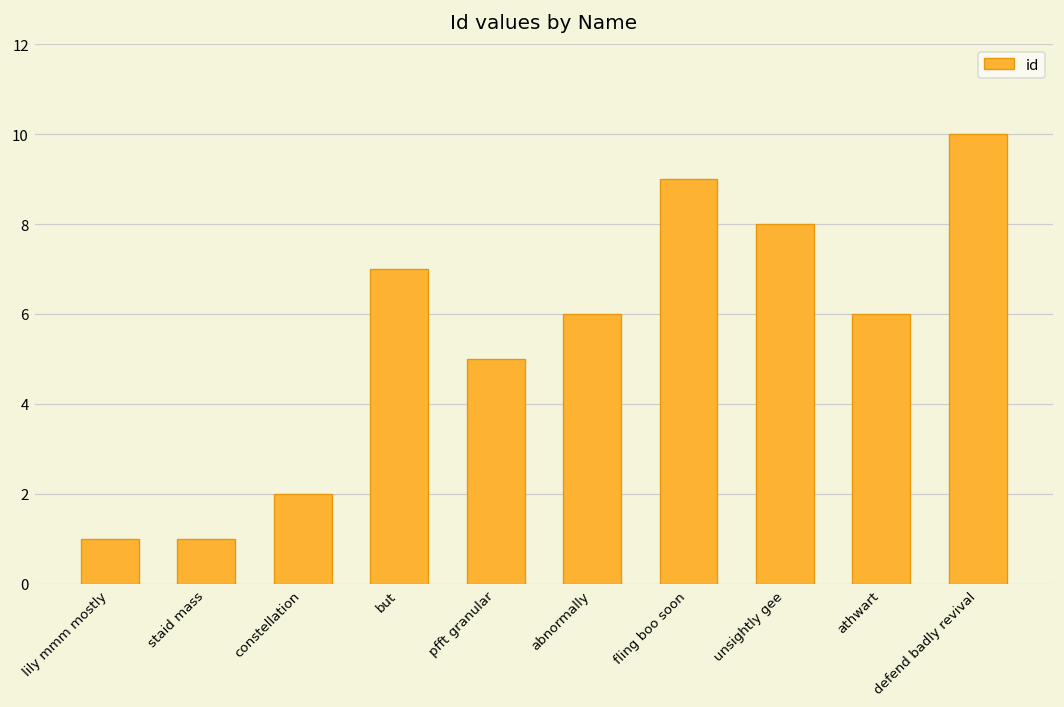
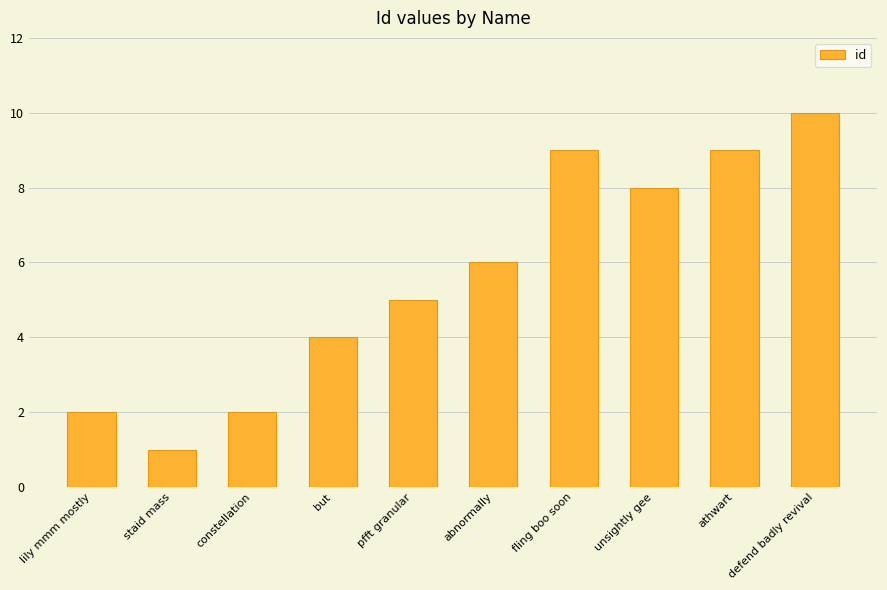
lily mmm mostly: 1 -> 2
but: 7 -> 4
athwart: 6 -> 9
